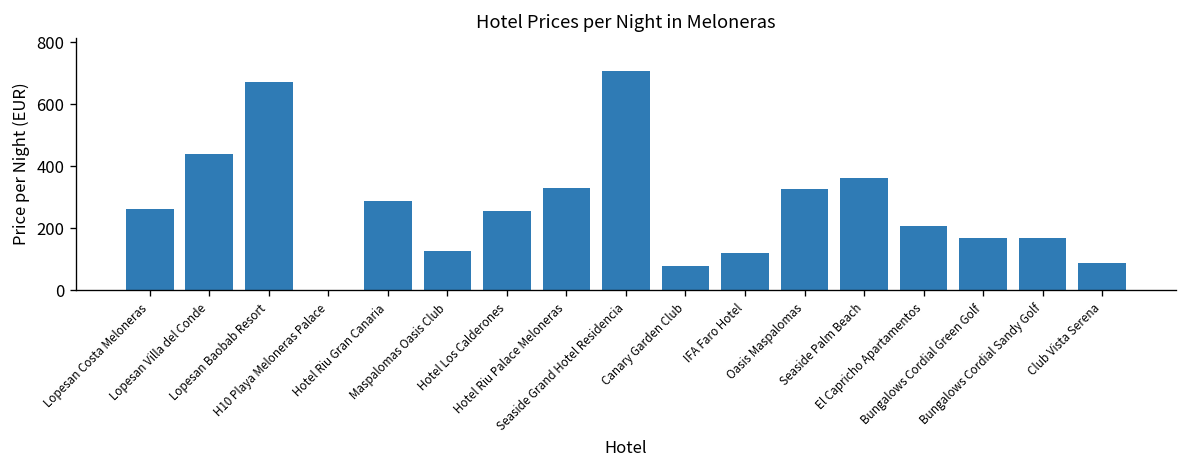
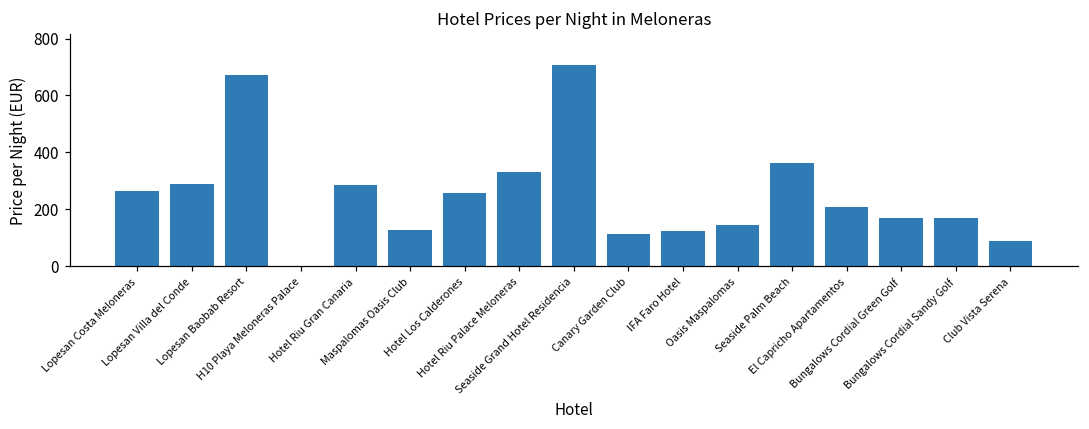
Lopesan Villa del Conde: 440 -> 290
Canary Garden Club: 80 -> 110
Oasis Maspalomas: 330 -> 140
